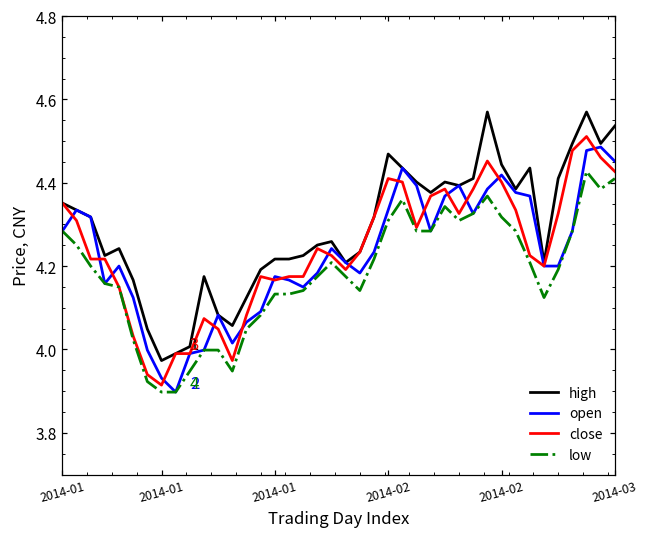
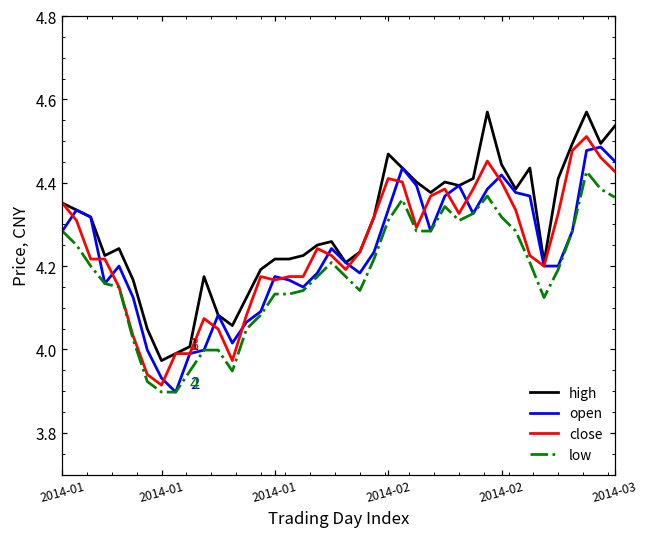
low, 2014-03: 4.41 -> 4.37
